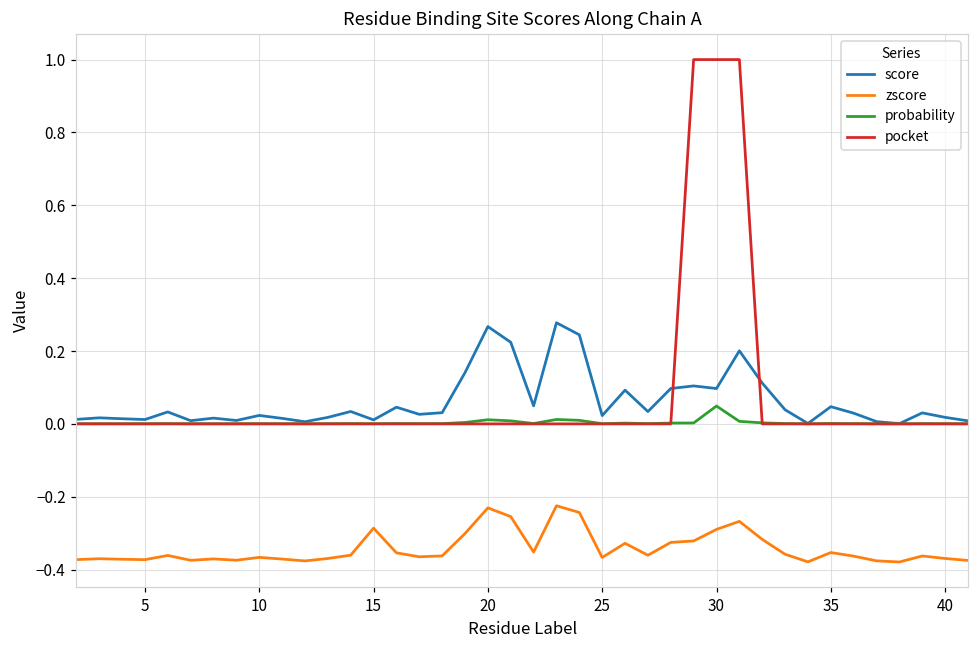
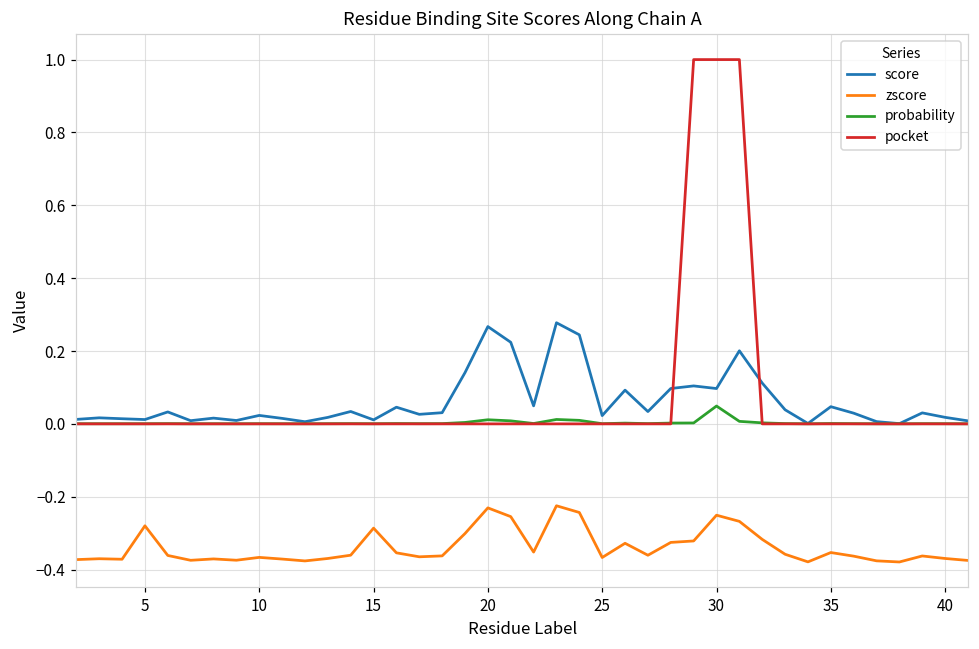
zscore, 5: -0.37 -> -0.28
zscore, 30: -0.29 -> -0.25
